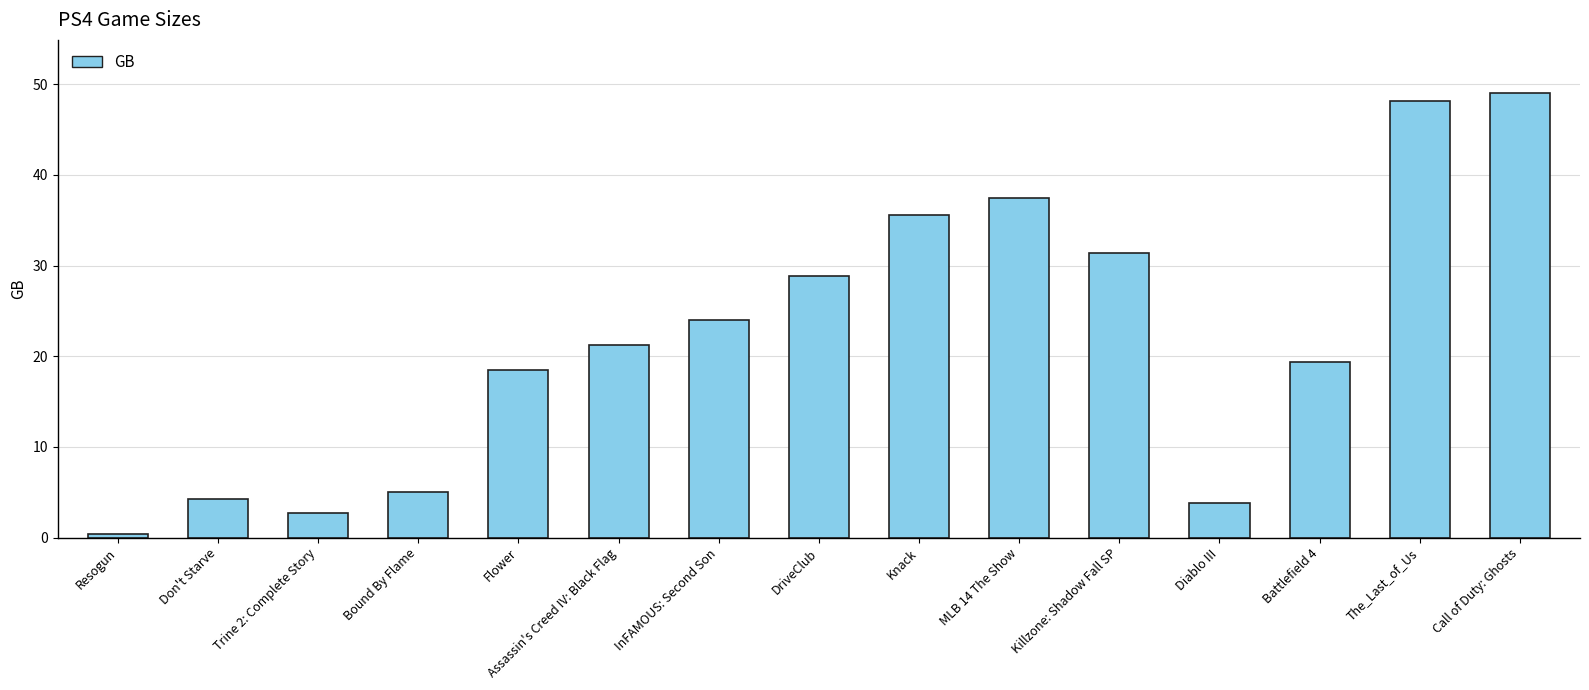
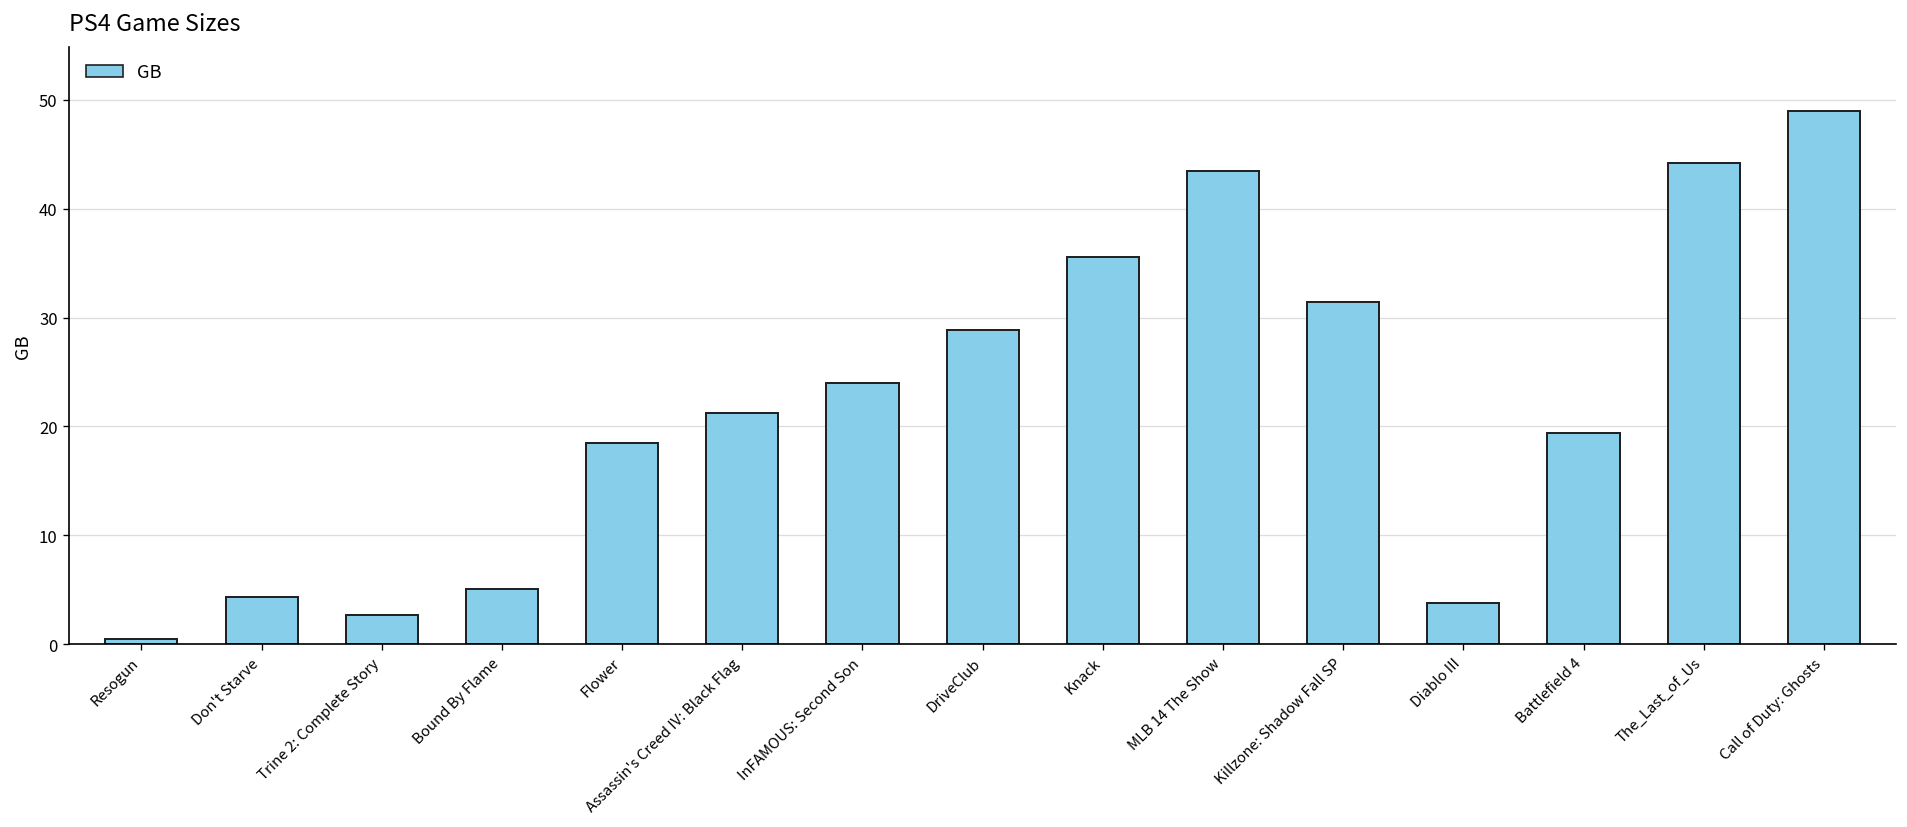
MLB 14 The Show: 38 -> 44
The_Last_of_Us: 48 -> 44
